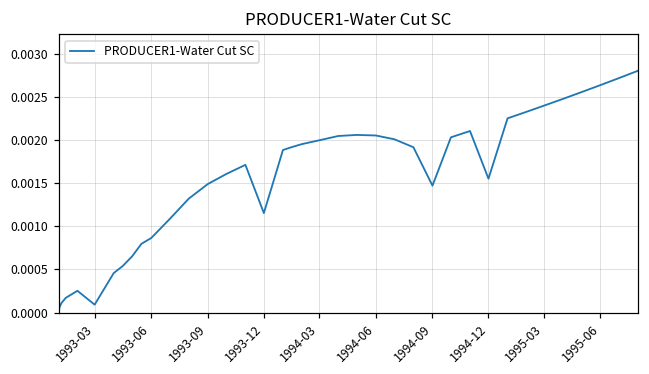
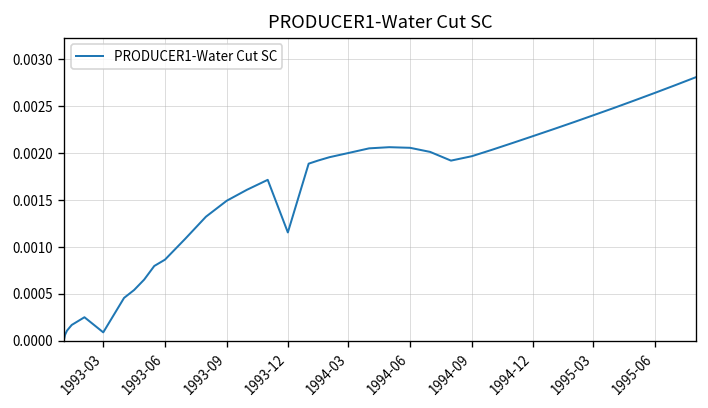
1994-09: 0.0015 -> 0.0020
1994-12: 0.0016 -> 0.0022
